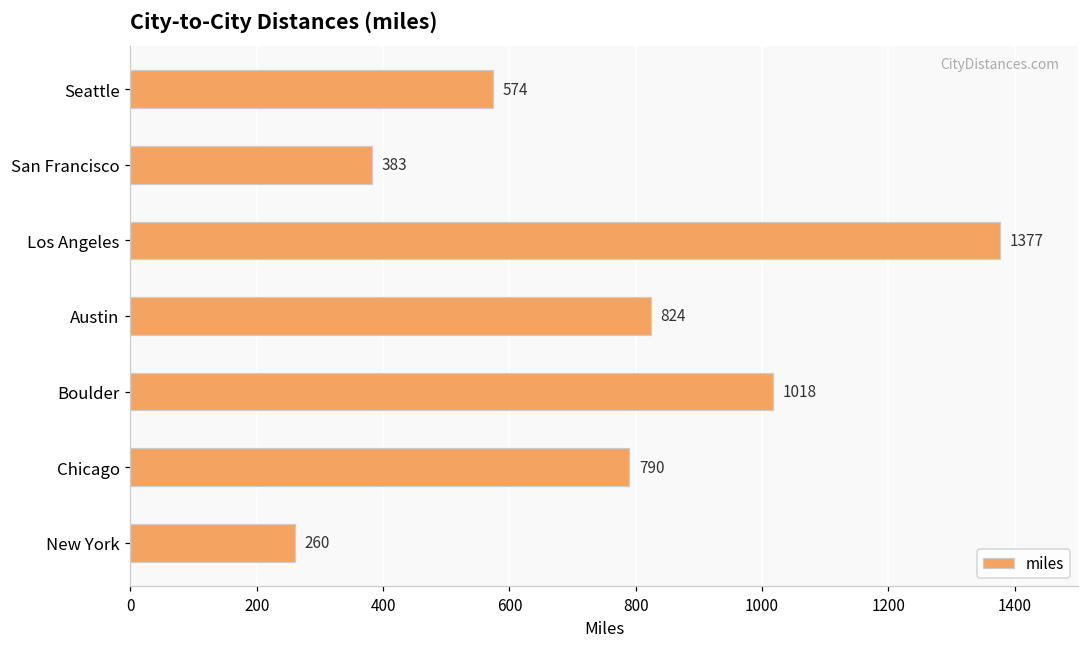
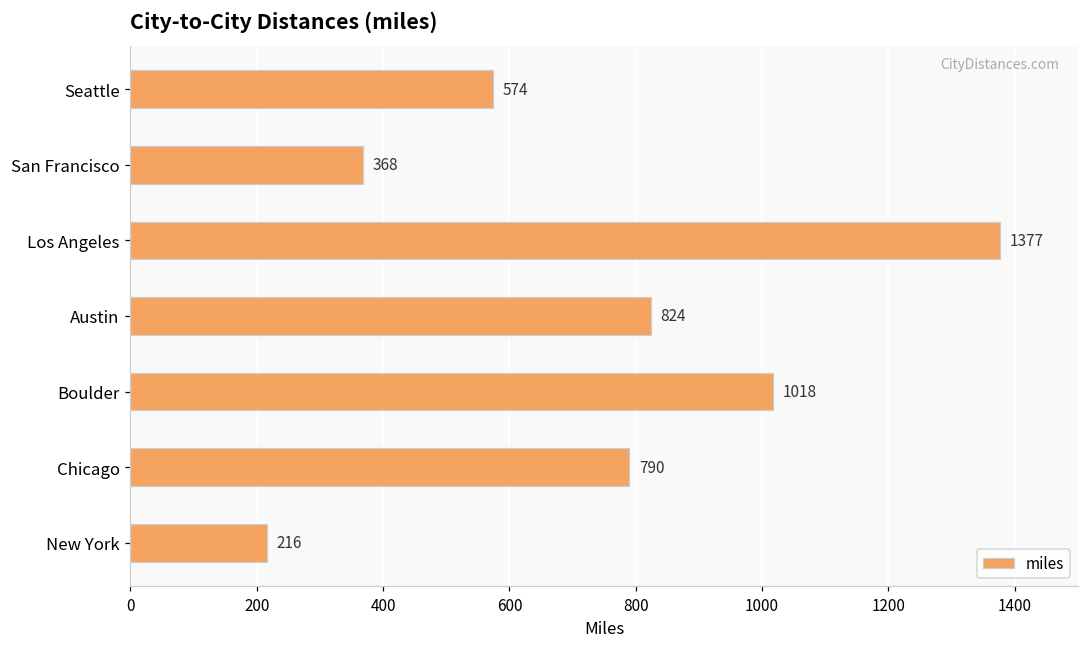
San Francisco: 383 -> 368
New York: 260 -> 216
